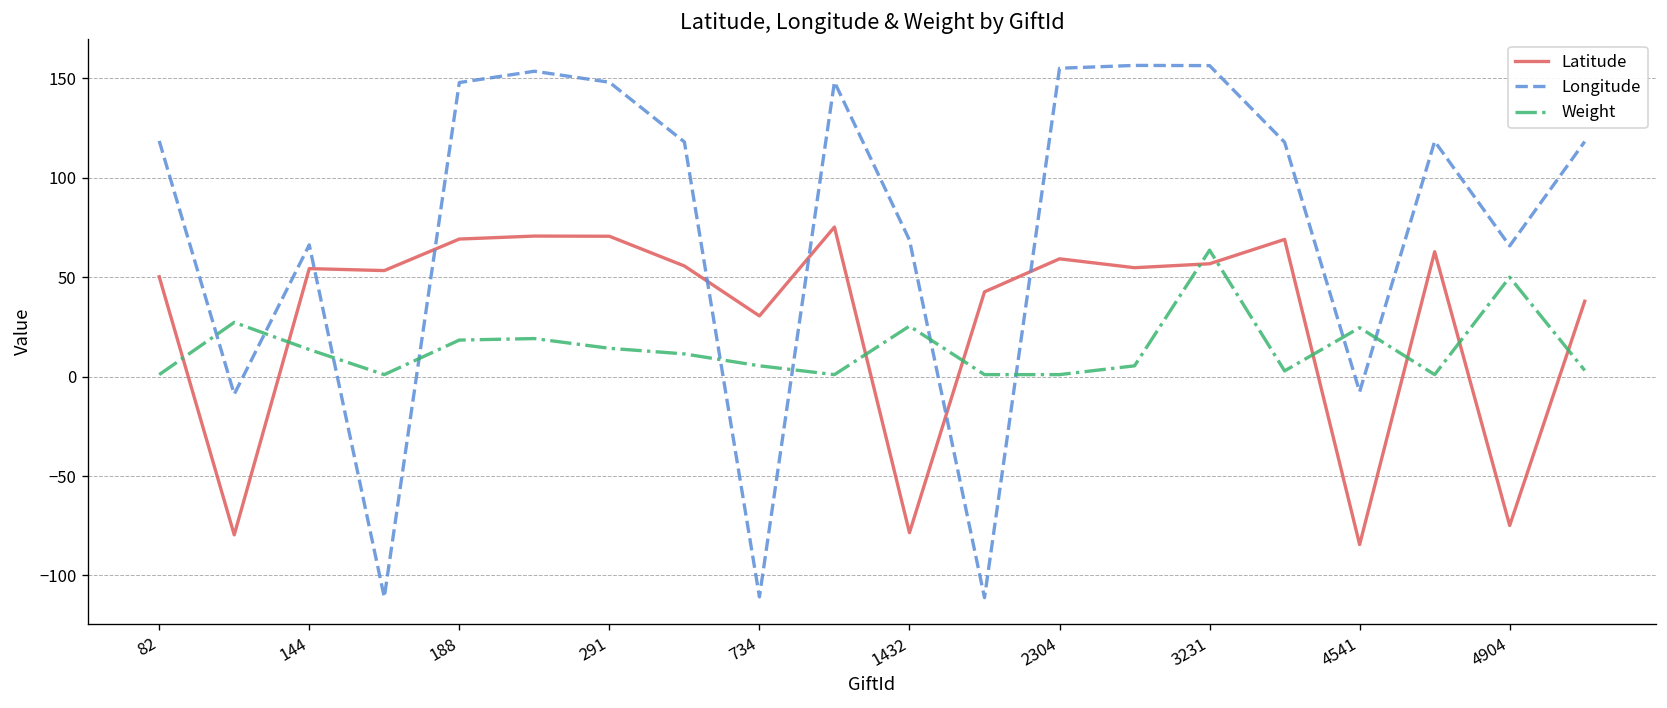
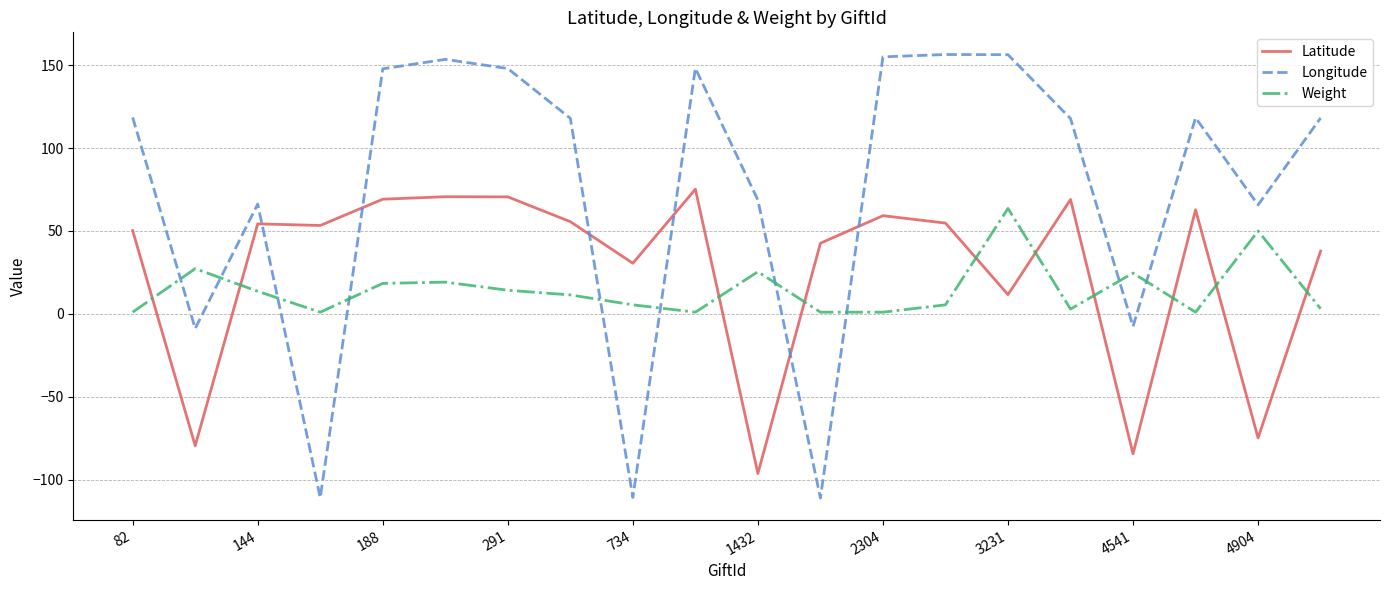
Latitude, 1432: -79 -> -96
Latitude, 3231: 57 -> 12
